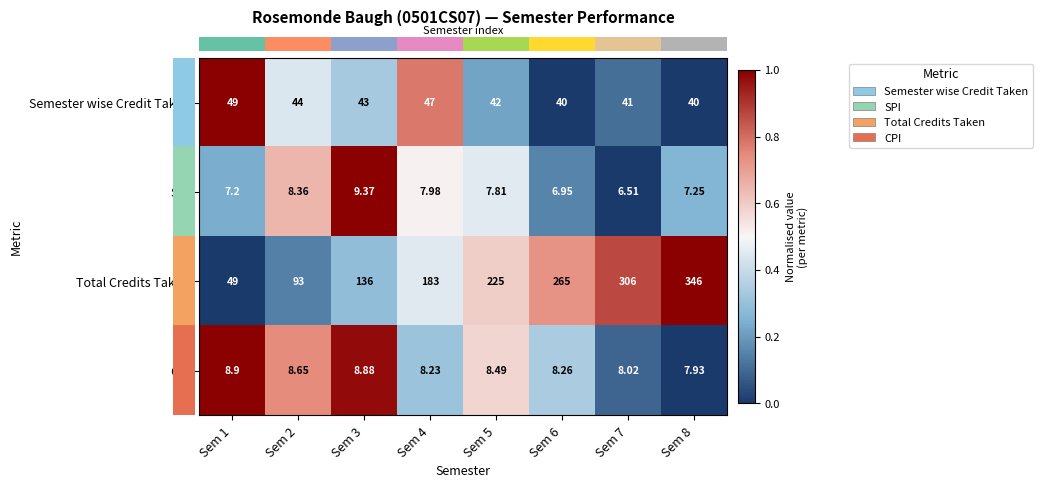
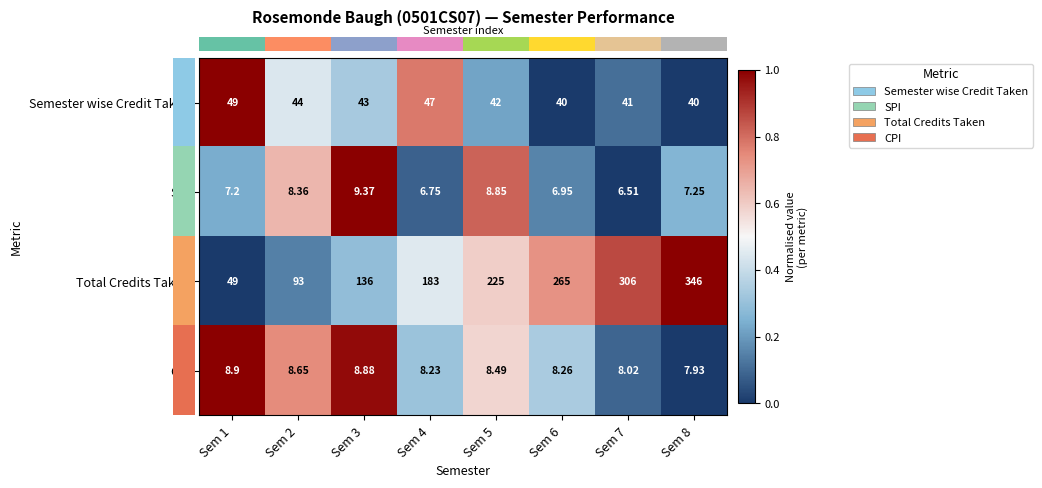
SPI, Sem 4: 7.98 -> 6.75
SPI, Sem 5: 7.81 -> 8.85
